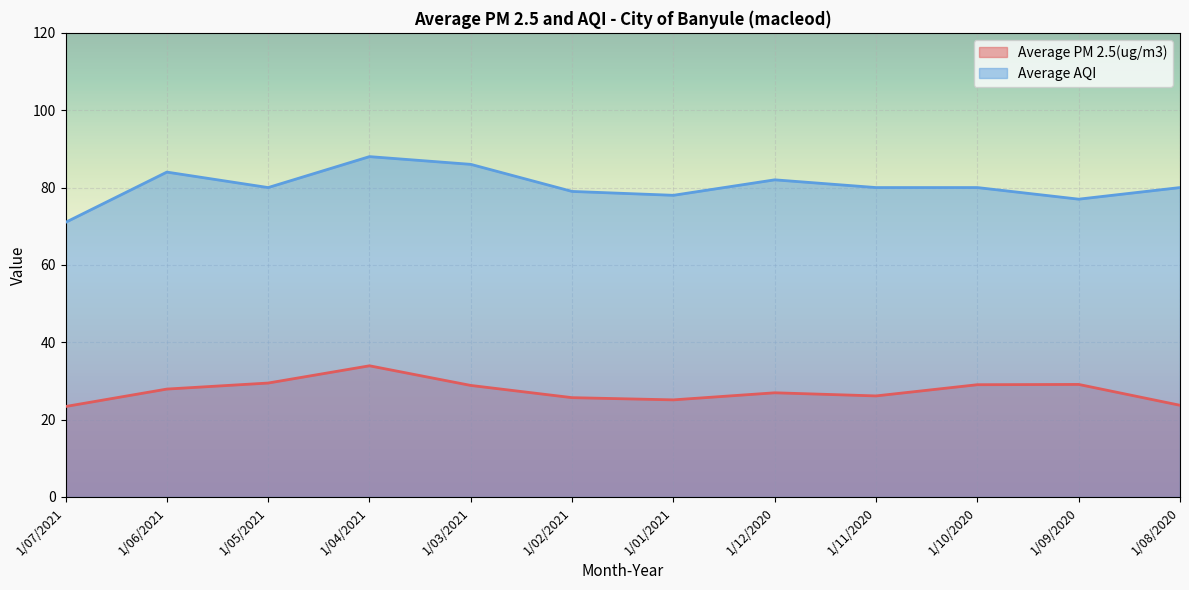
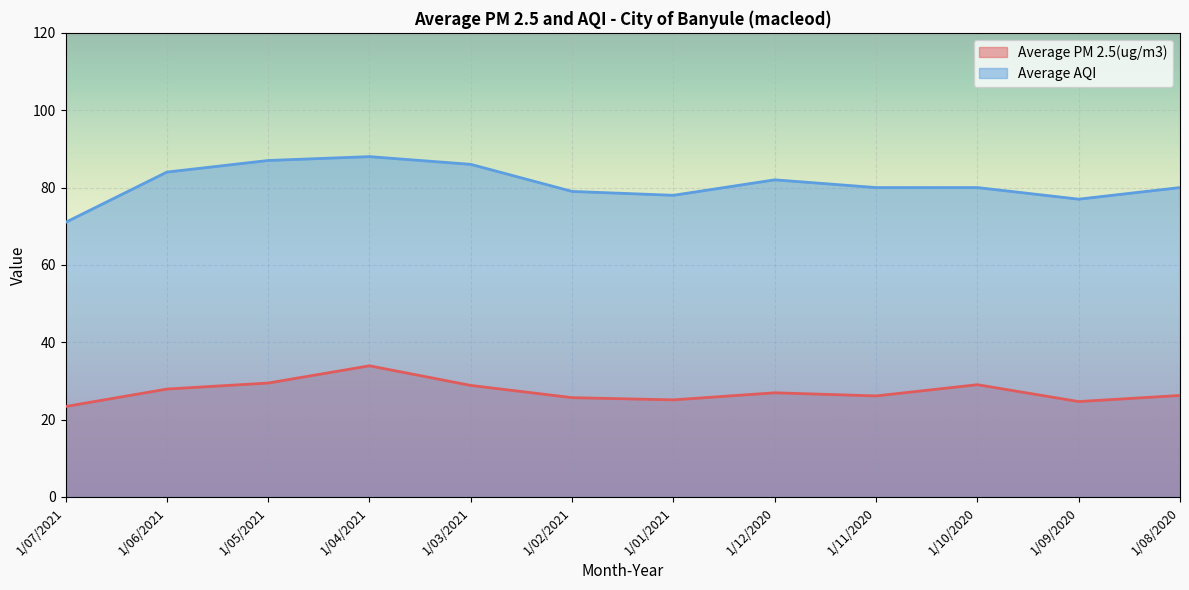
Average AQI, 1/05/2021: 80 -> 87
Average PM 2.5(ug/m3), 1/09/2020: 29 -> 25
Average PM 2.5(ug/m3), 1/08/2020: 24 -> 26
